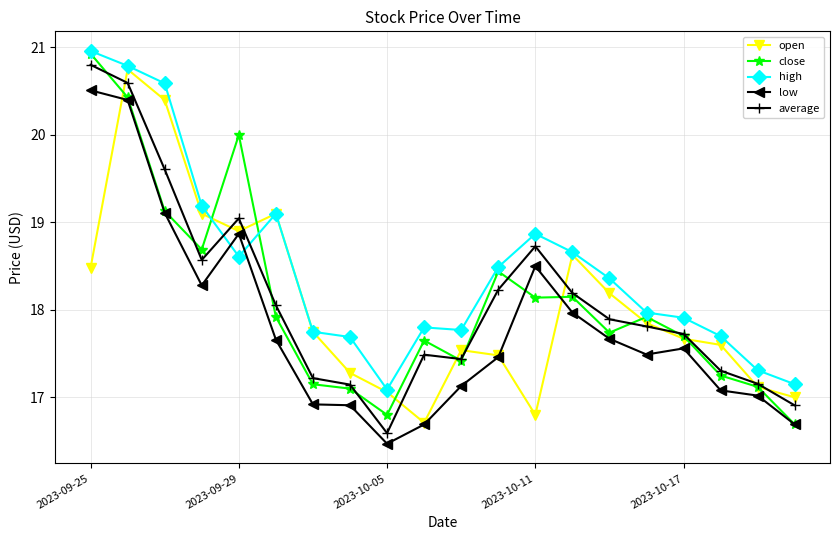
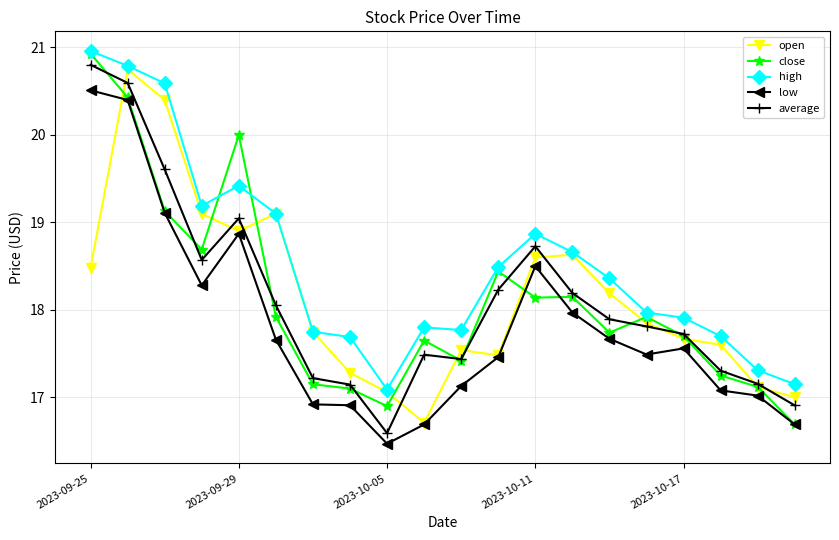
high, 2023-09-29: 18.6 -> 19.4
close, 2023-10-05: 16.8 -> 16.9
open, 2023-10-11: 16.8 -> 18.6
